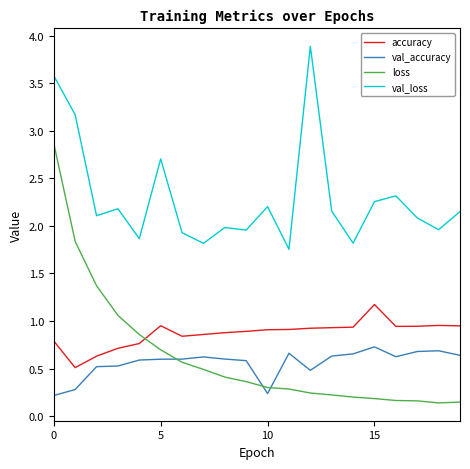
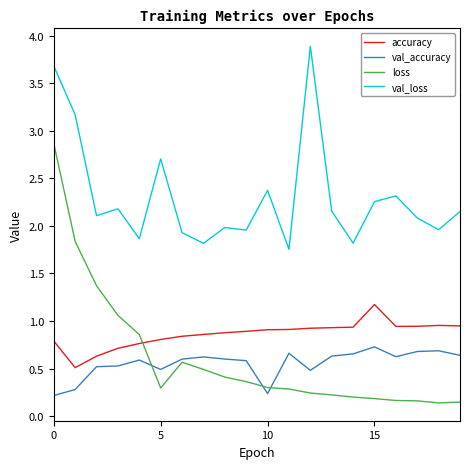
val_loss, 0: 3.6 -> 3.7
accuracy, 5: 0.9 -> 0.8
val_accuracy, 5: 0.6 -> 0.5
loss, 5: 0.7 -> 0.3
val_loss, 10: 2.2 -> 2.4
